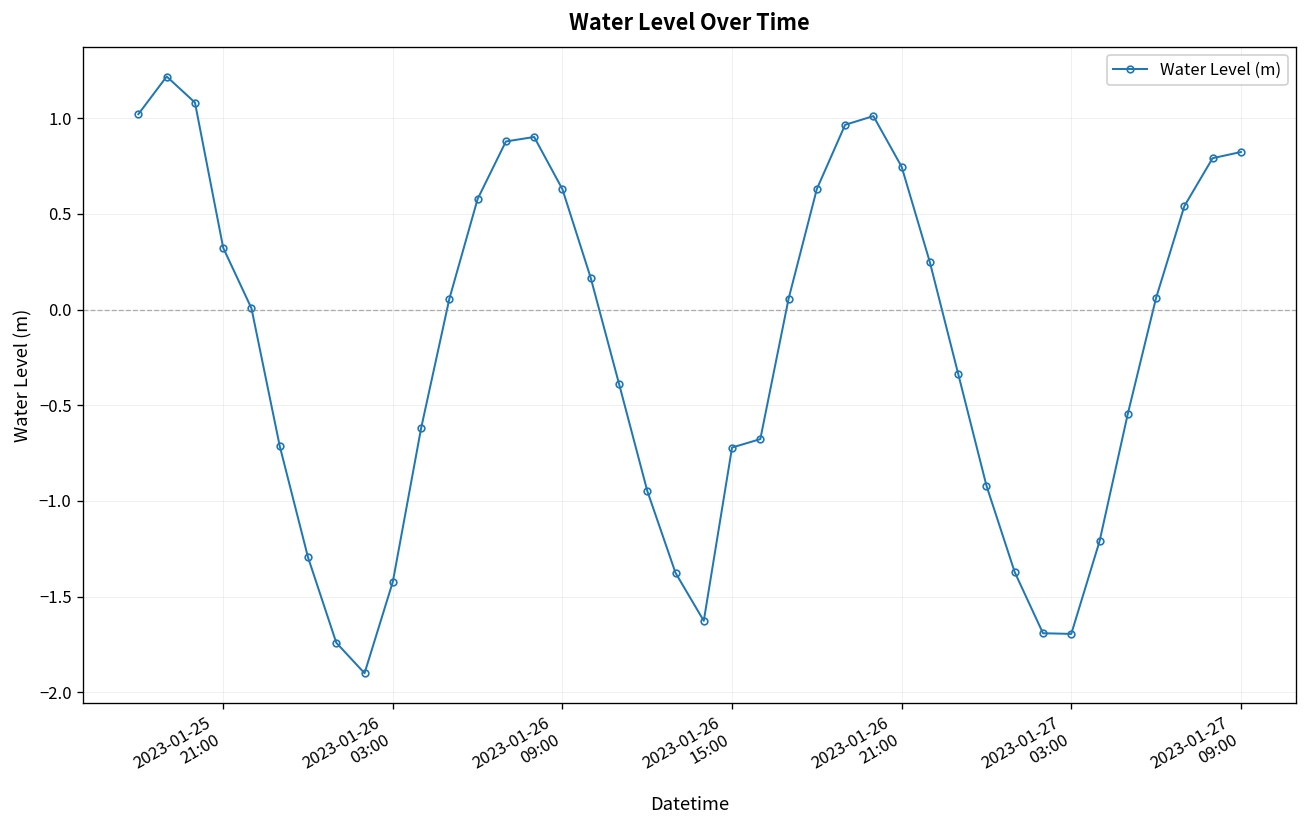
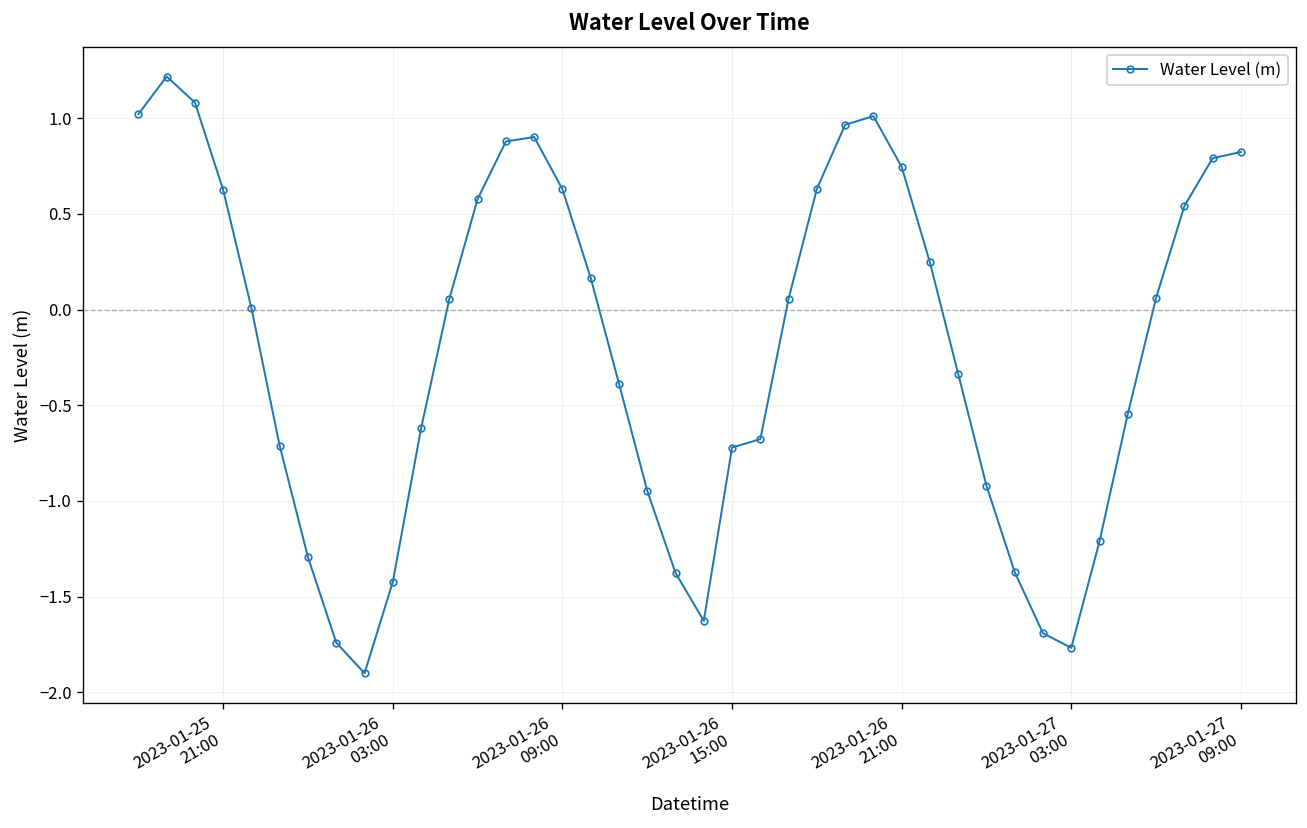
2023-01-25 21:00: 0.32 -> 0.62
2023-01-27 03:00: -1.69 -> -1.77
